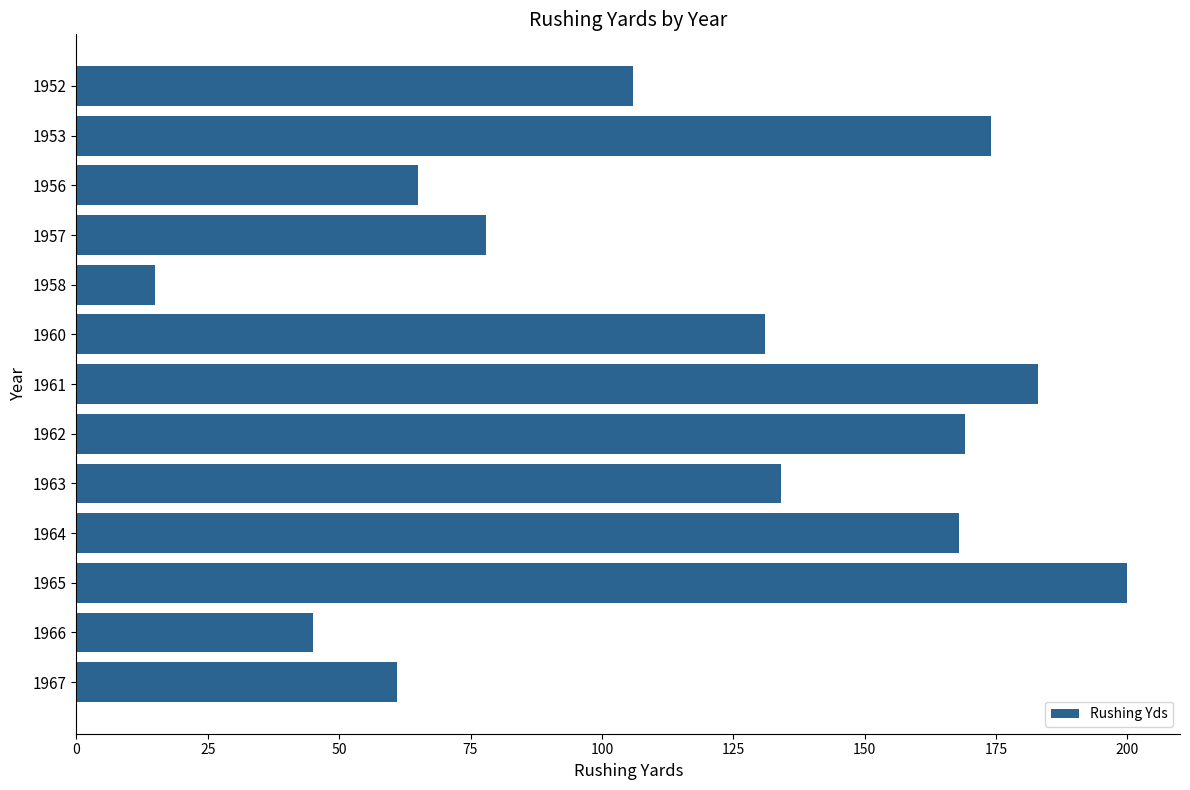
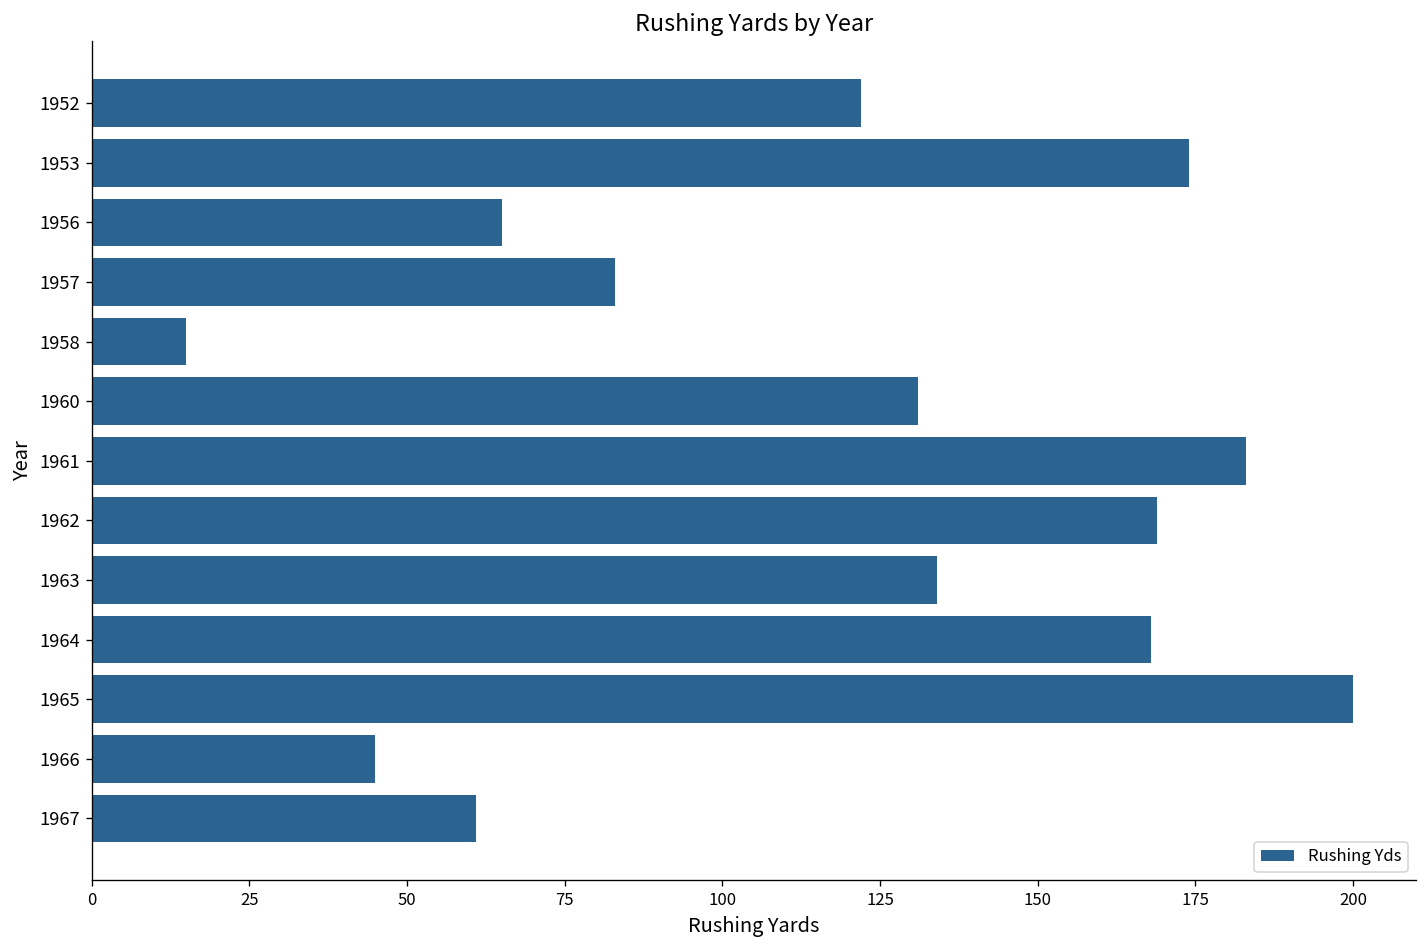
1952: 106 -> 122
1957: 78 -> 83
